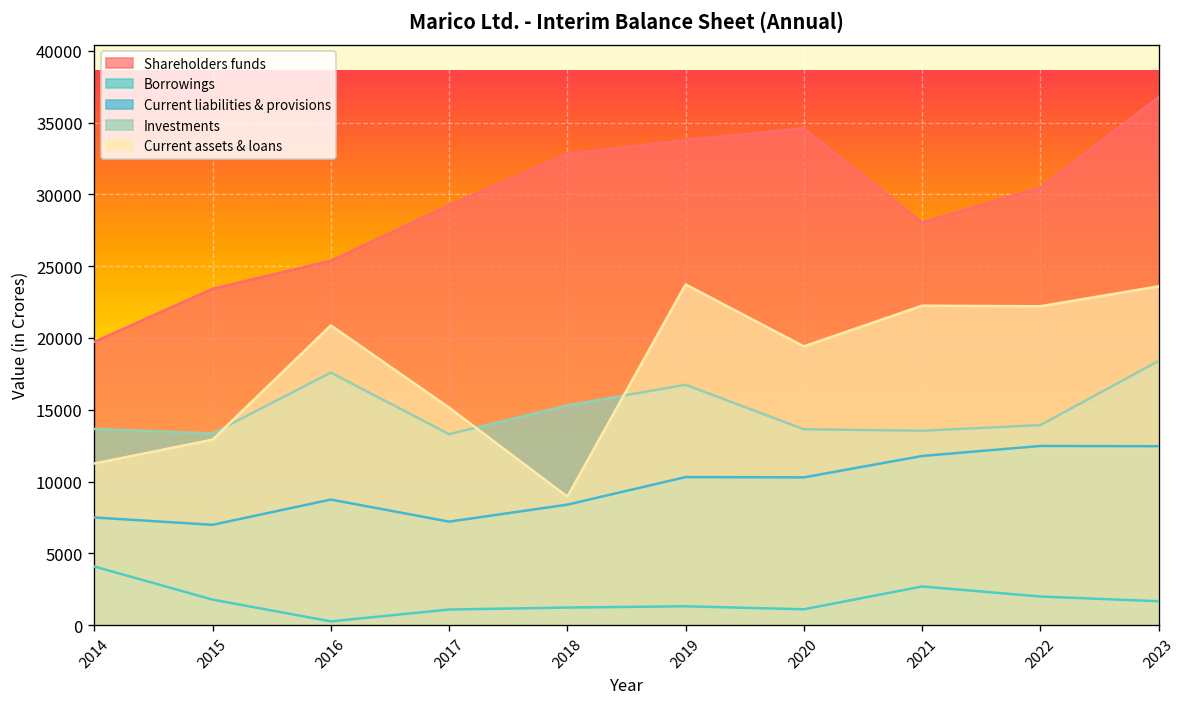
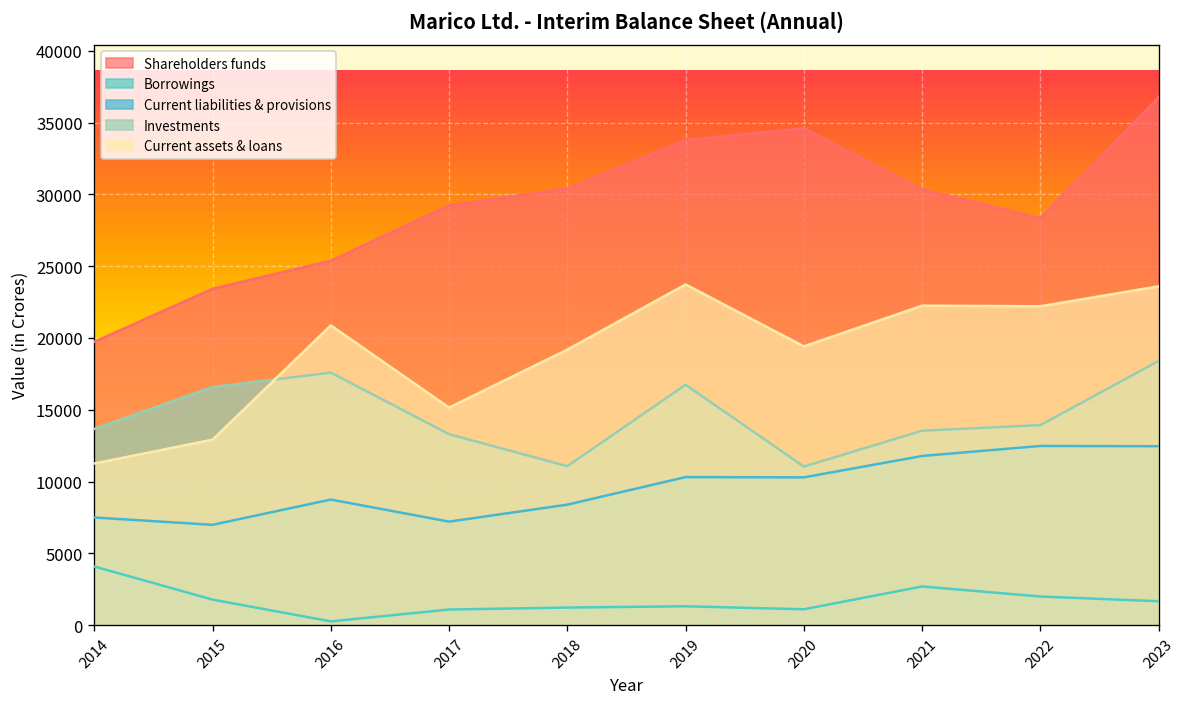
Investments, 2015: 13400 -> 16600
Shareholders funds, 2018: 32800 -> 30400
Investments, 2018: 15300 -> 11100
Current assets & loans, 2018: 8900 -> 19200
Investments, 2020: 13600 -> 11000
Shareholders funds, 2021: 28000 -> 30400
Shareholders funds, 2022: 30500 -> 28300
